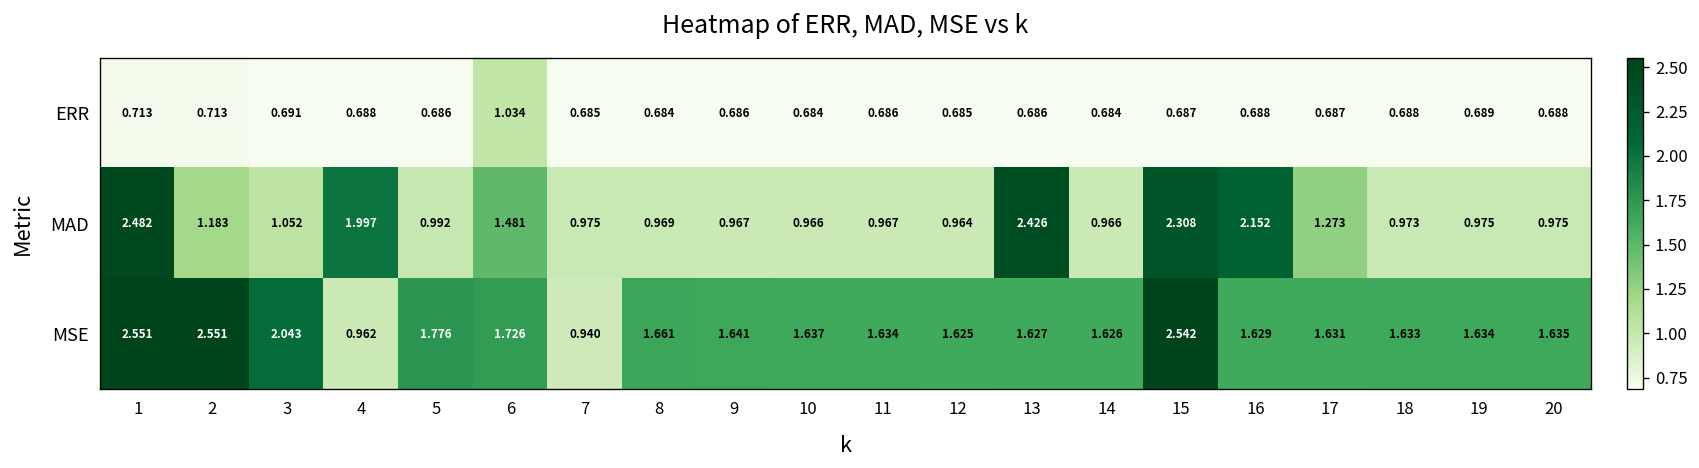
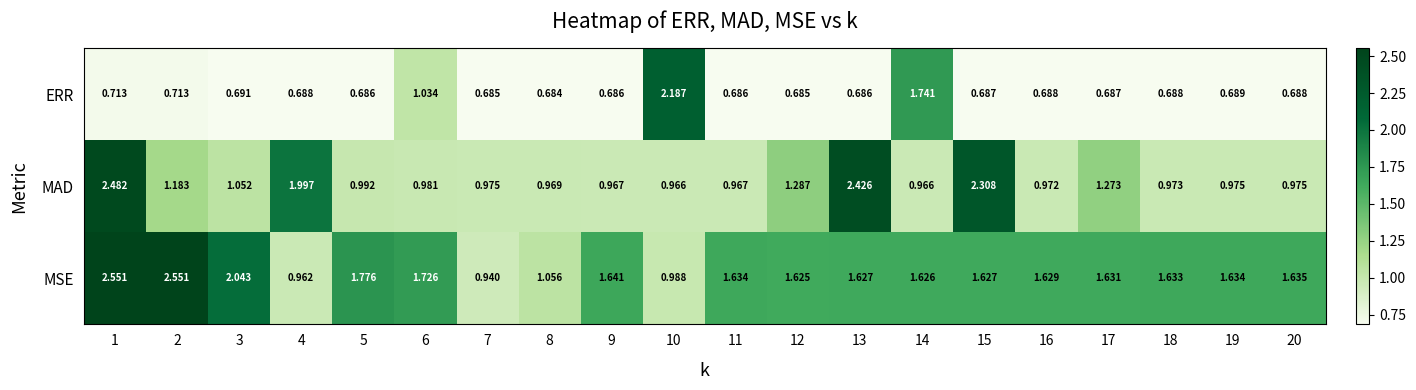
ERR, 10: 0.684 -> 2.187
ERR, 14: 0.684 -> 1.741
MAD, 6: 1.481 -> 0.981
MAD, 12: 0.964 -> 1.287
MAD, 16: 2.152 -> 0.972
MSE, 8: 1.661 -> 1.056
MSE, 10: 1.637 -> 0.988
MSE, 15: 2.542 -> 1.627
